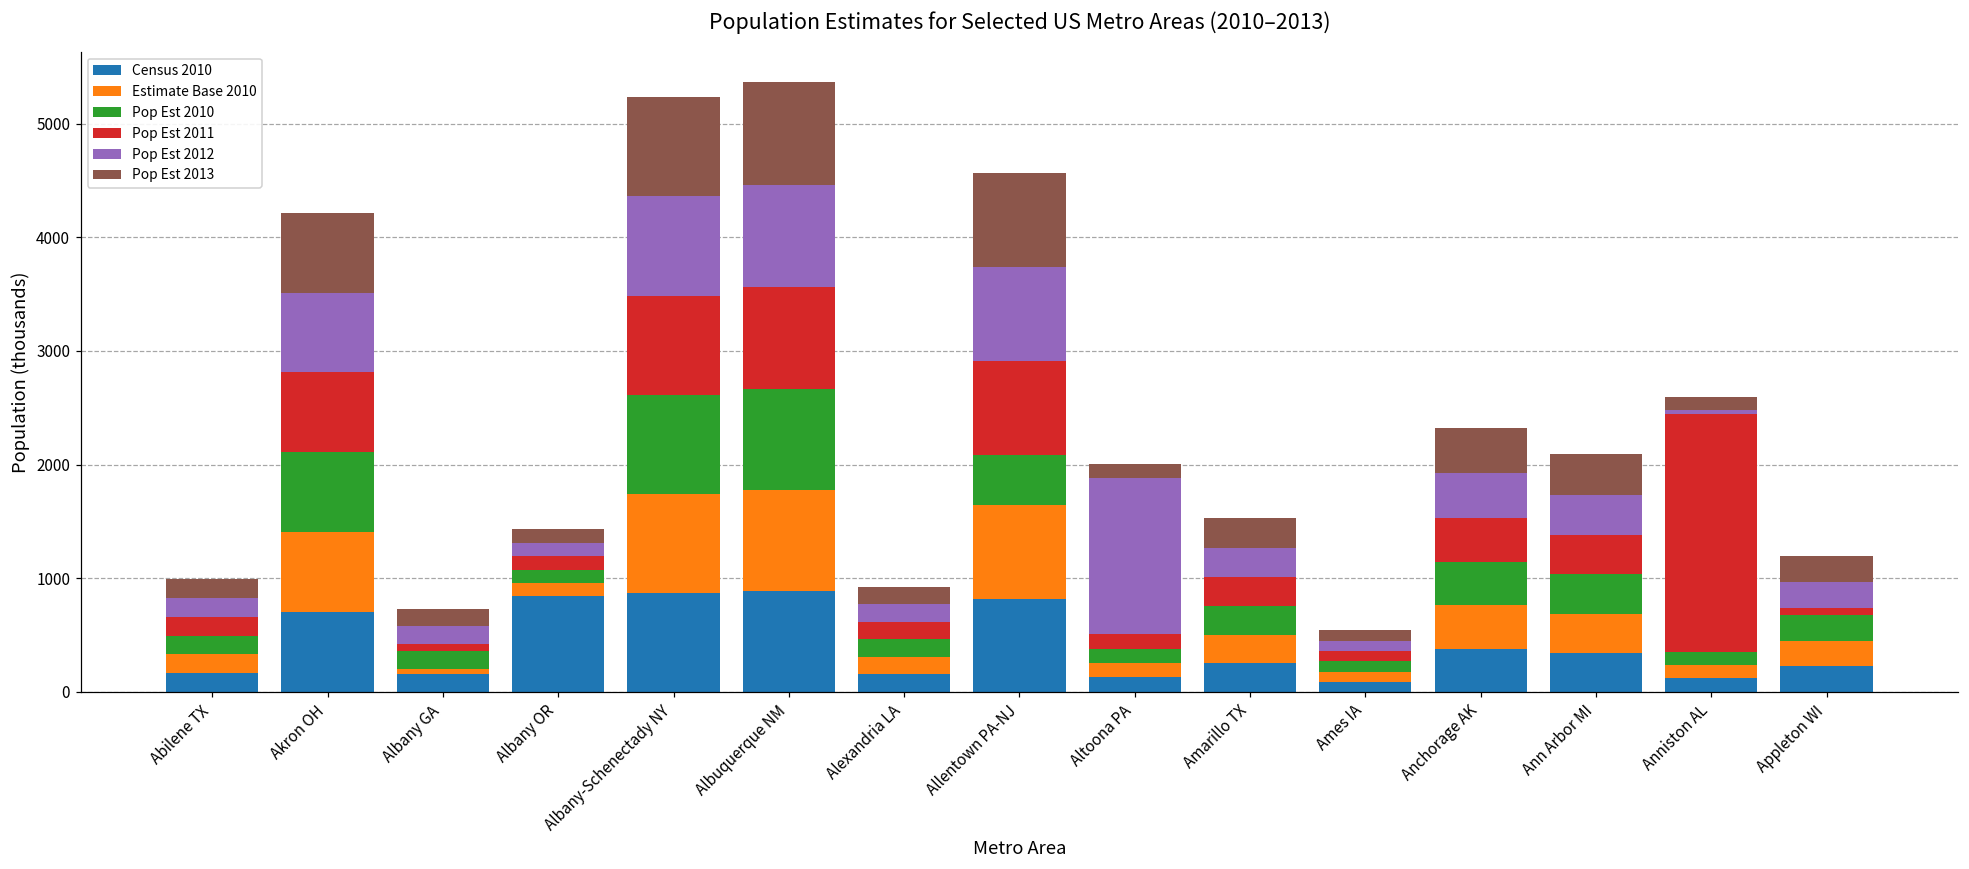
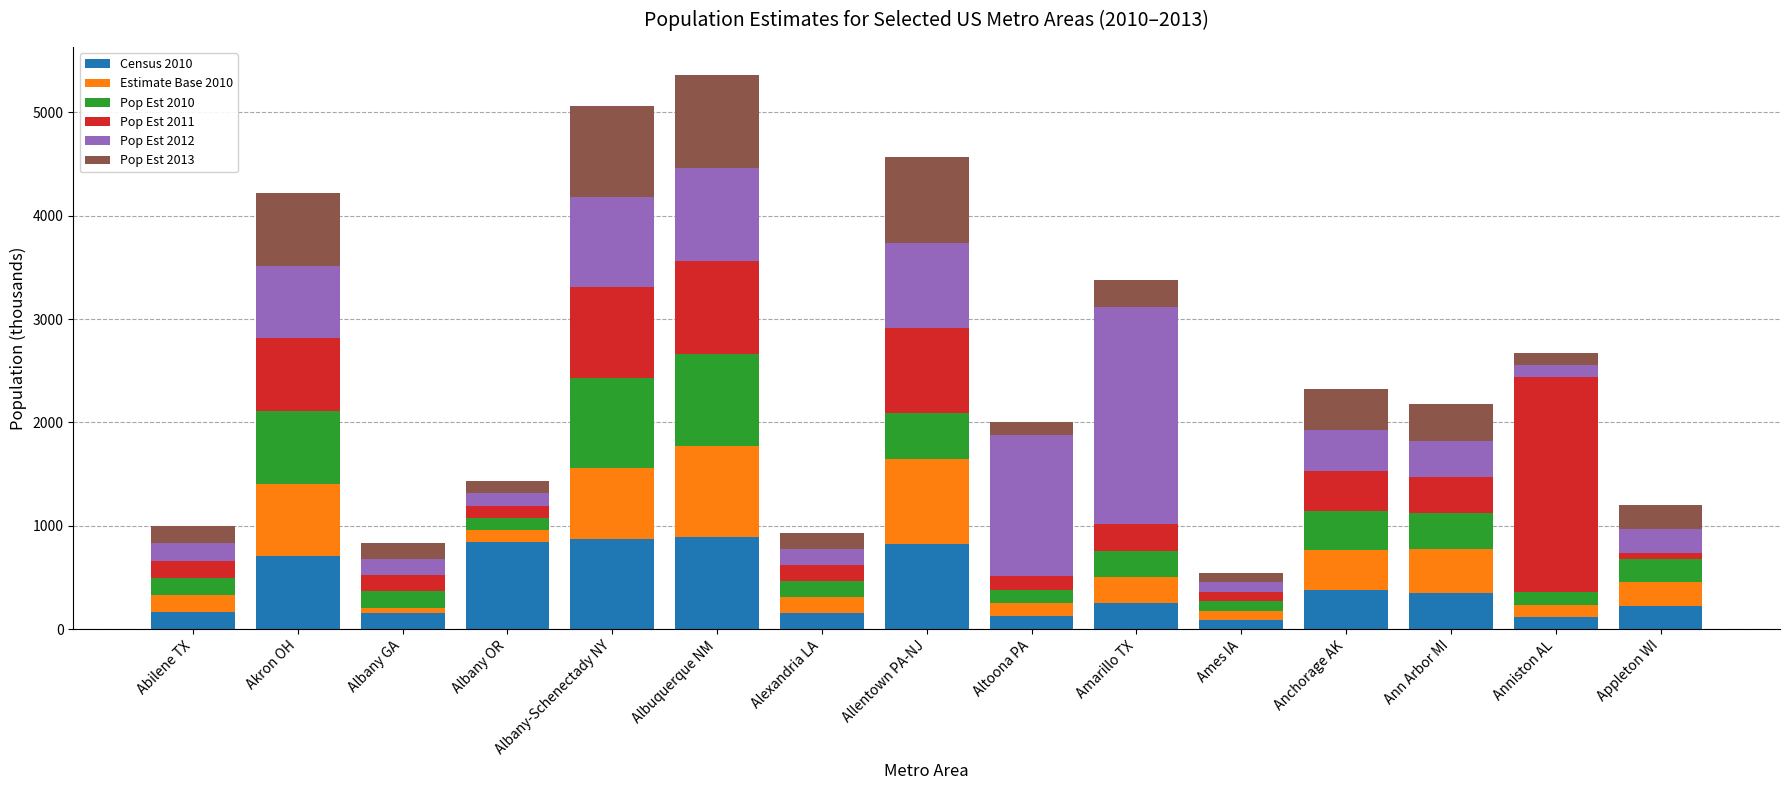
Pop Est 2011, Albany GA: 60 -> 160
Estimate Base 2010, Albany-Schenectady NY: 870 -> 690
Pop Est 2012, Amarillo TX: 260 -> 2110
Estimate Base 2010, Ann Arbor MI: 350 -> 430
Pop Est 2012, Anniston AL: 40 -> 120
